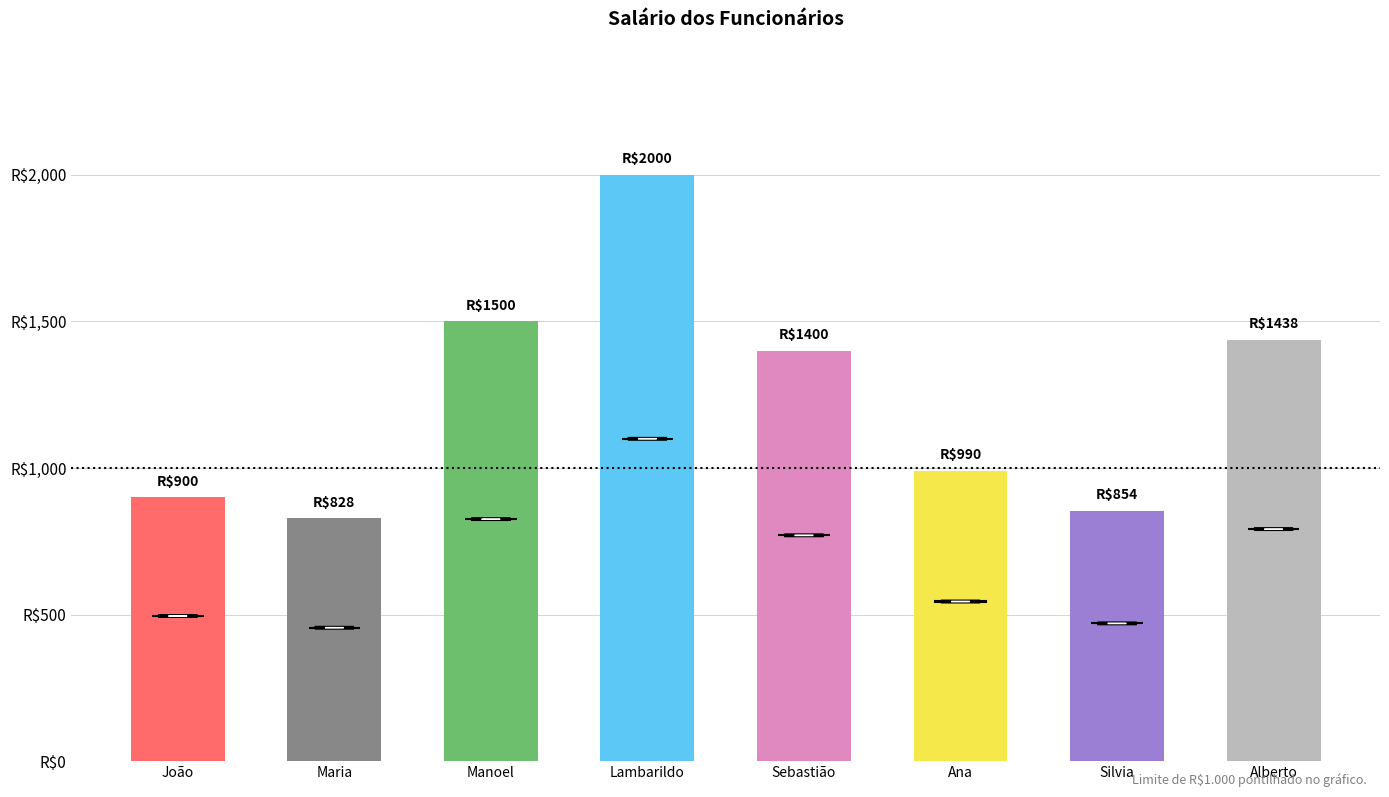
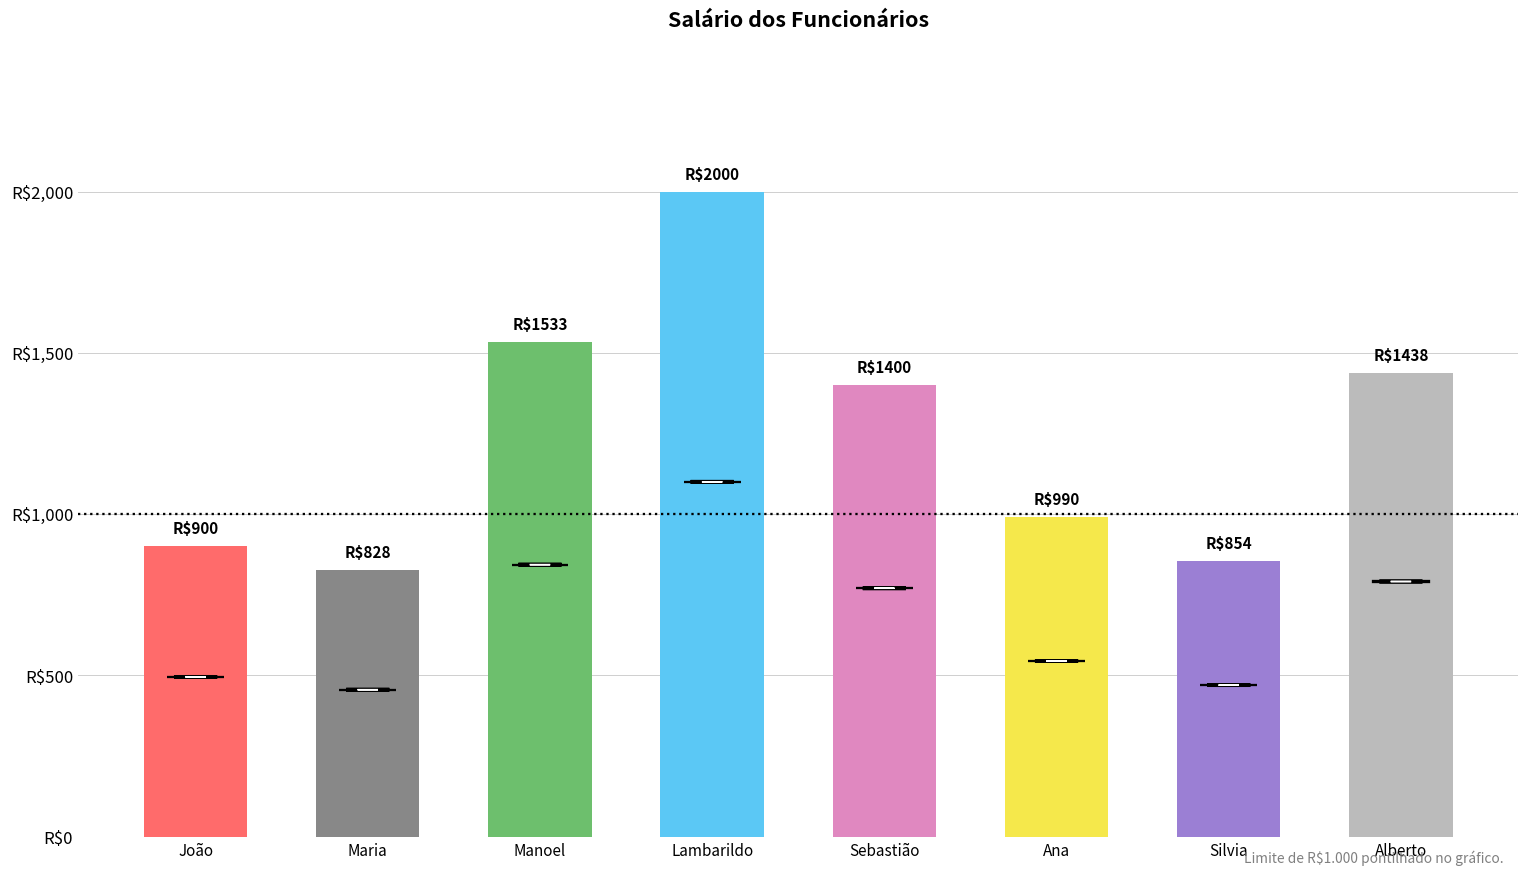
Manoel: $1500 -> $1533
